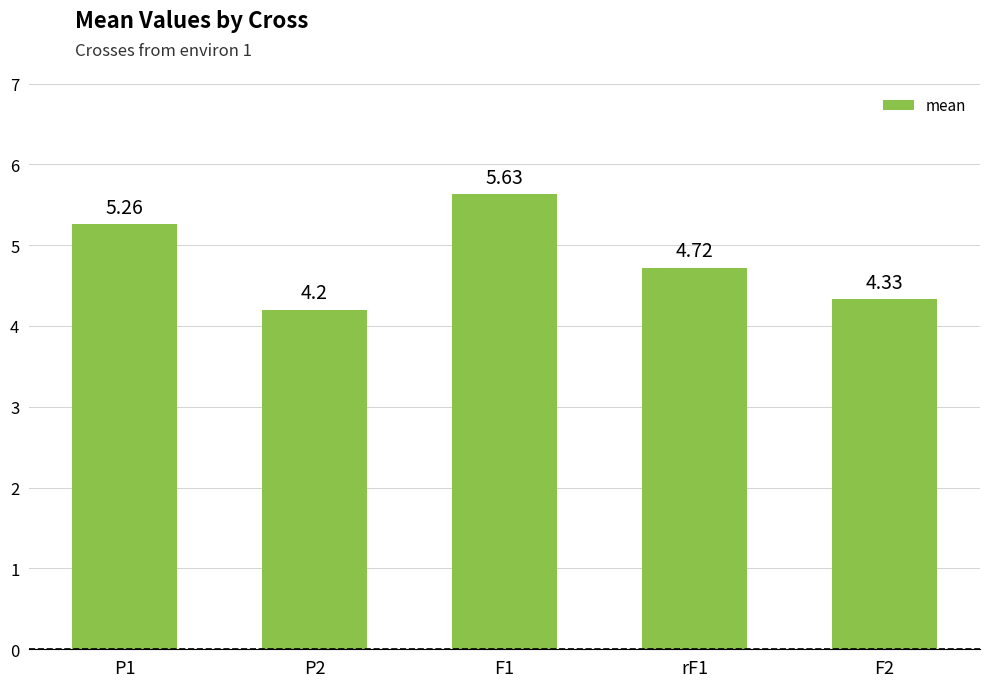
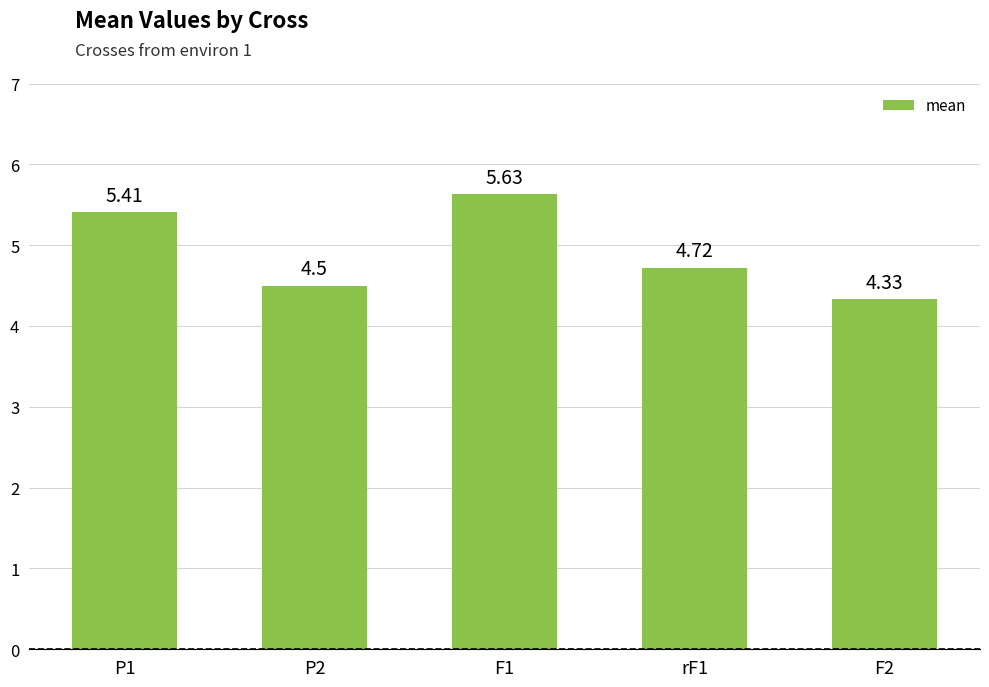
P1: 5.26 -> 5.41
P2: 4.2 -> 4.5
